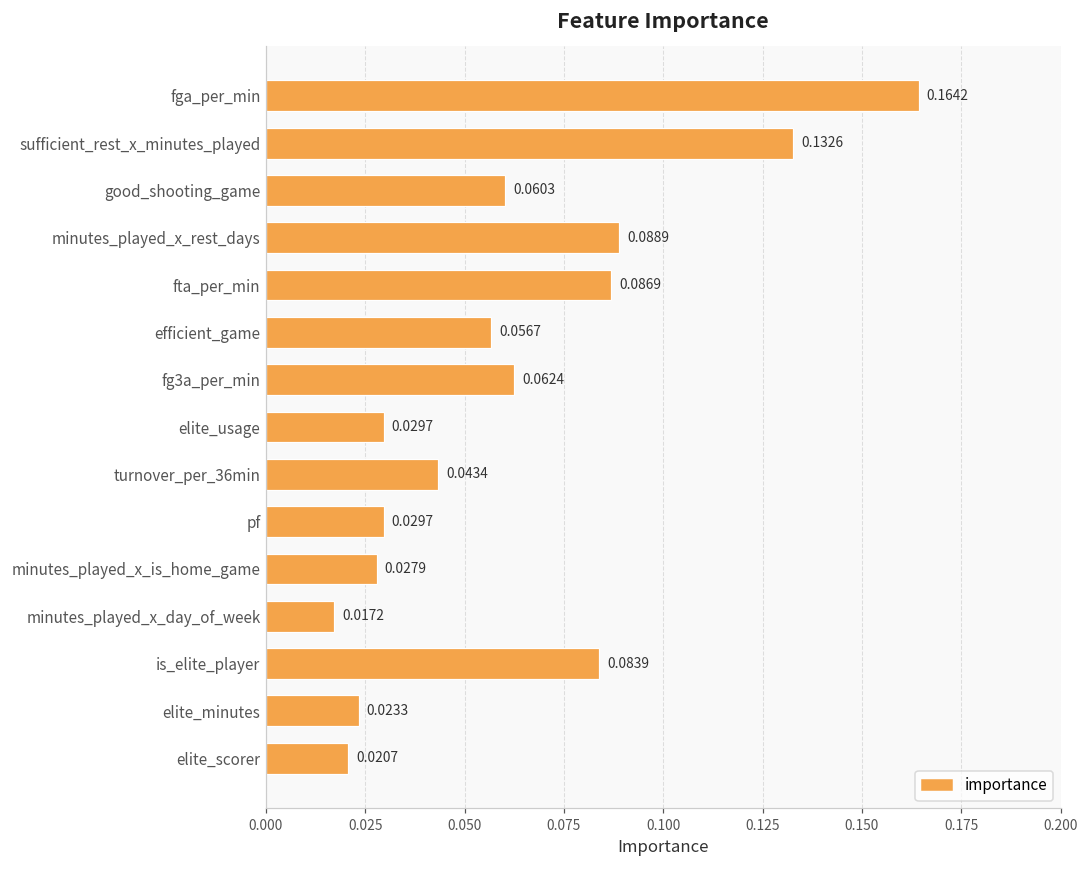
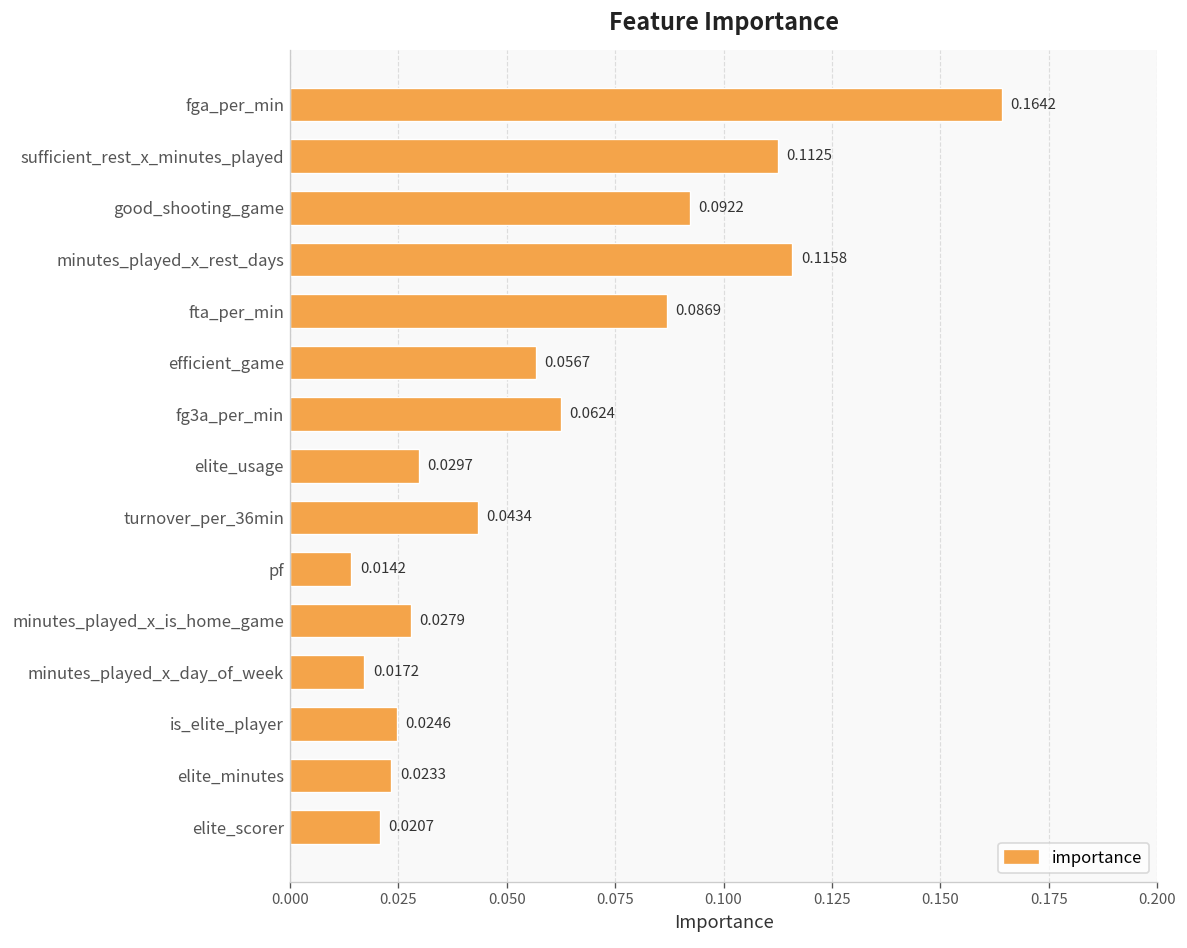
sufficient_rest_x_minutes_played: 0.1326 -> 0.1125
good_shooting_game: 0.0603 -> 0.0922
minutes_played_x_rest_days: 0.0889 -> 0.1158
pf: 0.0297 -> 0.0142
is_elite_player: 0.0839 -> 0.0246
